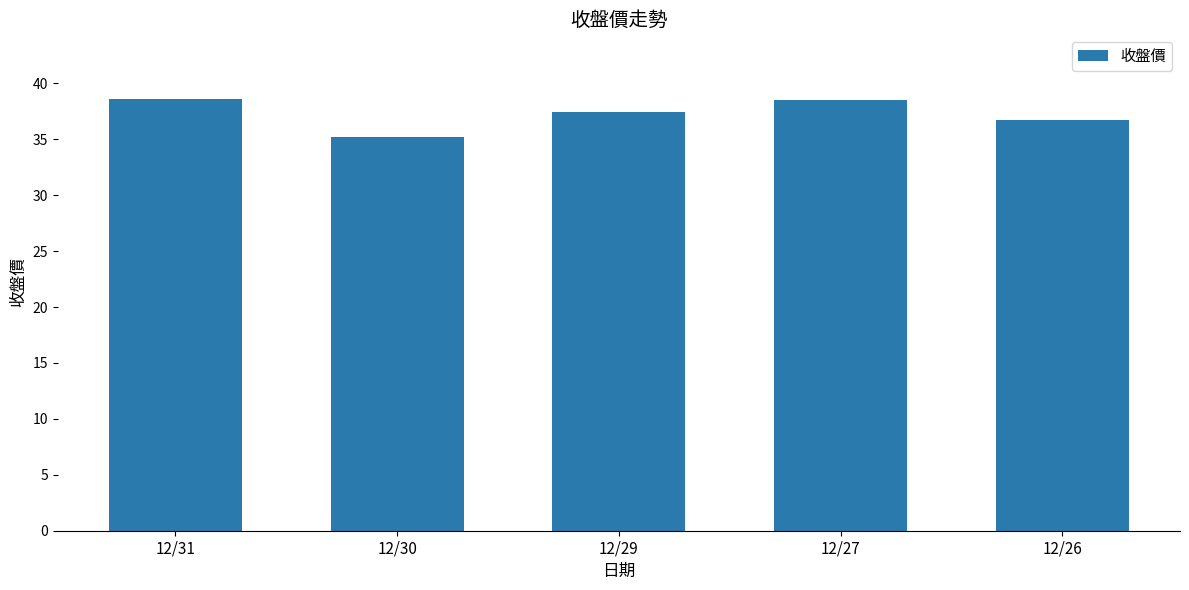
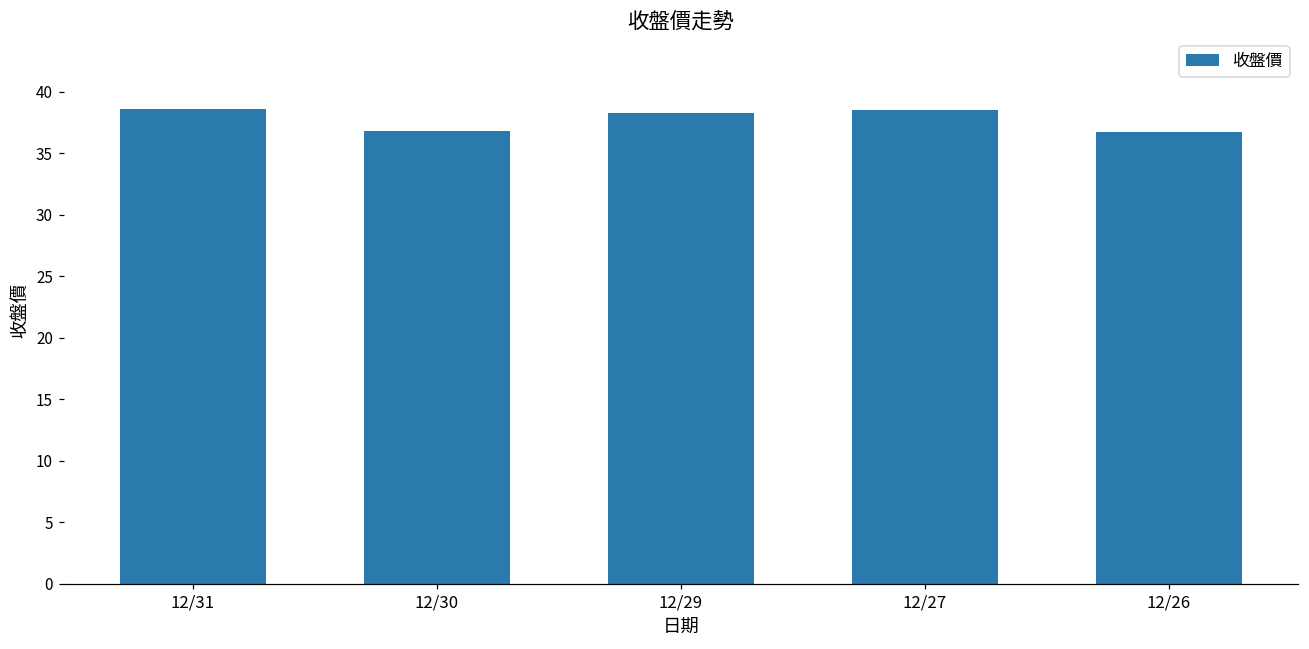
12/30: 35.2 -> 36.9
12/29: 37.4 -> 38.3
